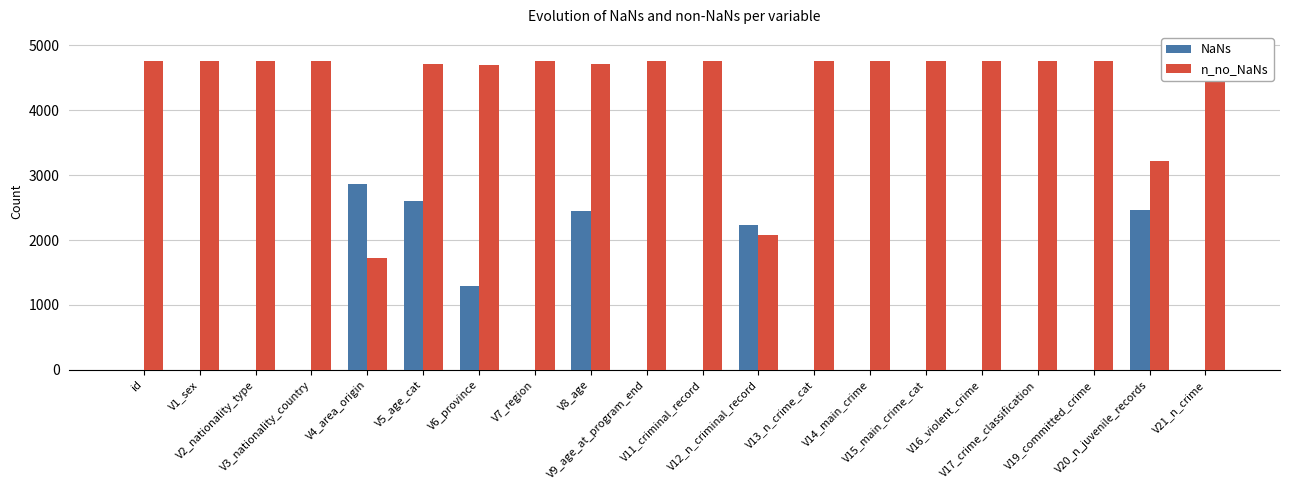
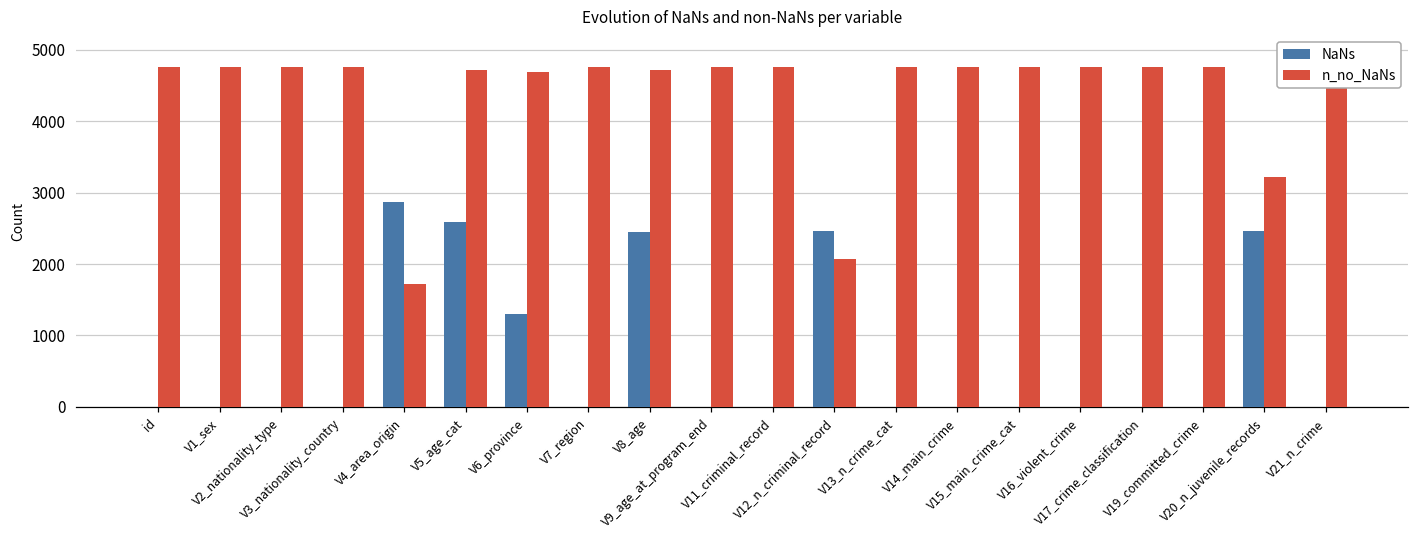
NaNs, V12_n_criminal_record: 2200 -> 2500
